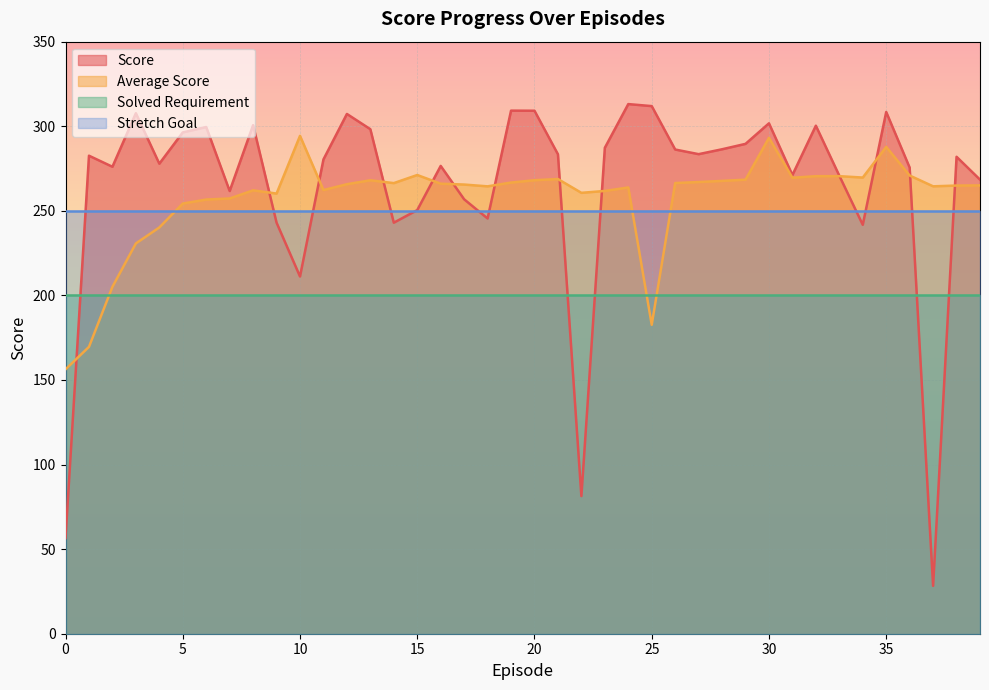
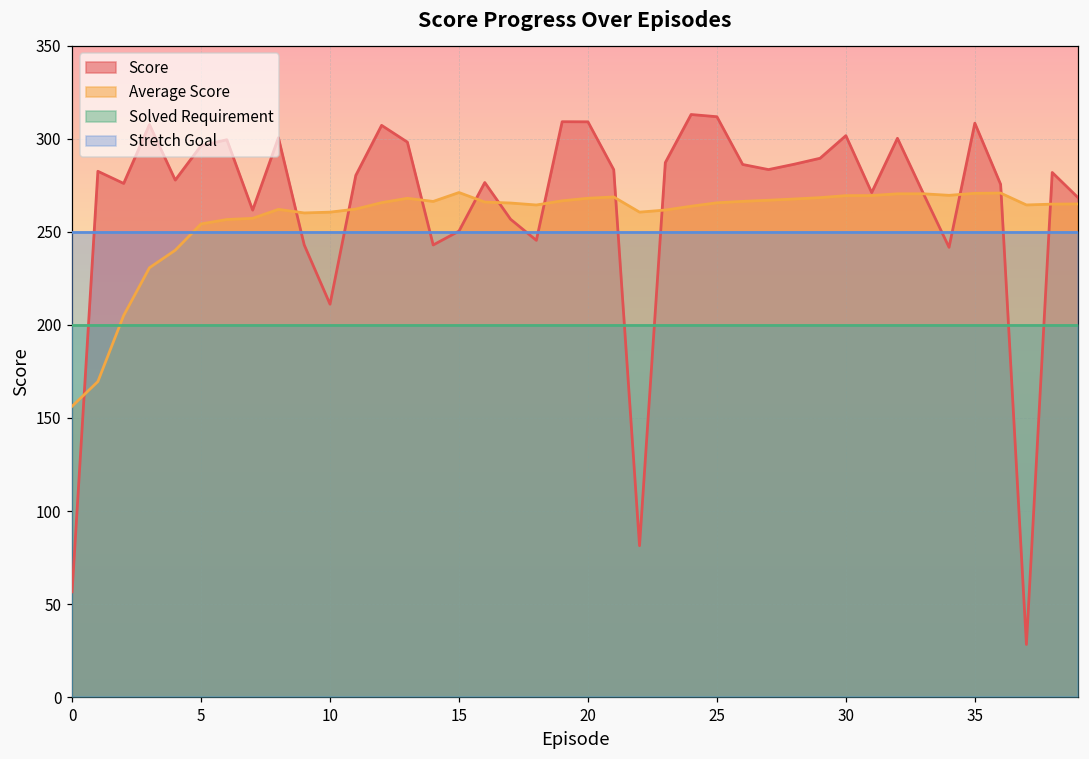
Average Score, 10: 294 -> 261
Average Score, 25: 183 -> 266
Average Score, 30: 293 -> 269
Average Score, 35: 288 -> 271
